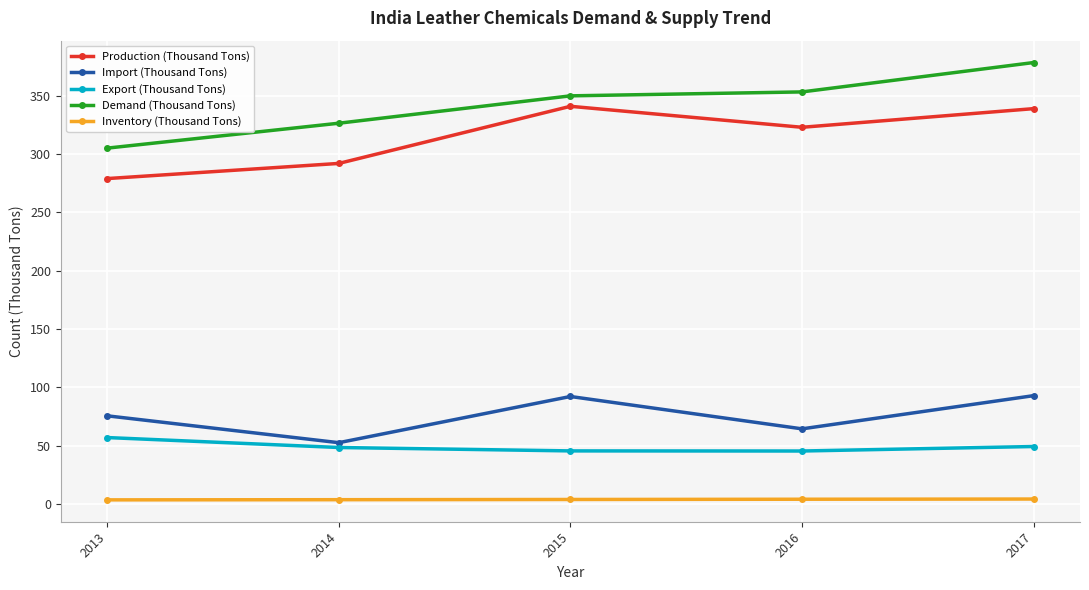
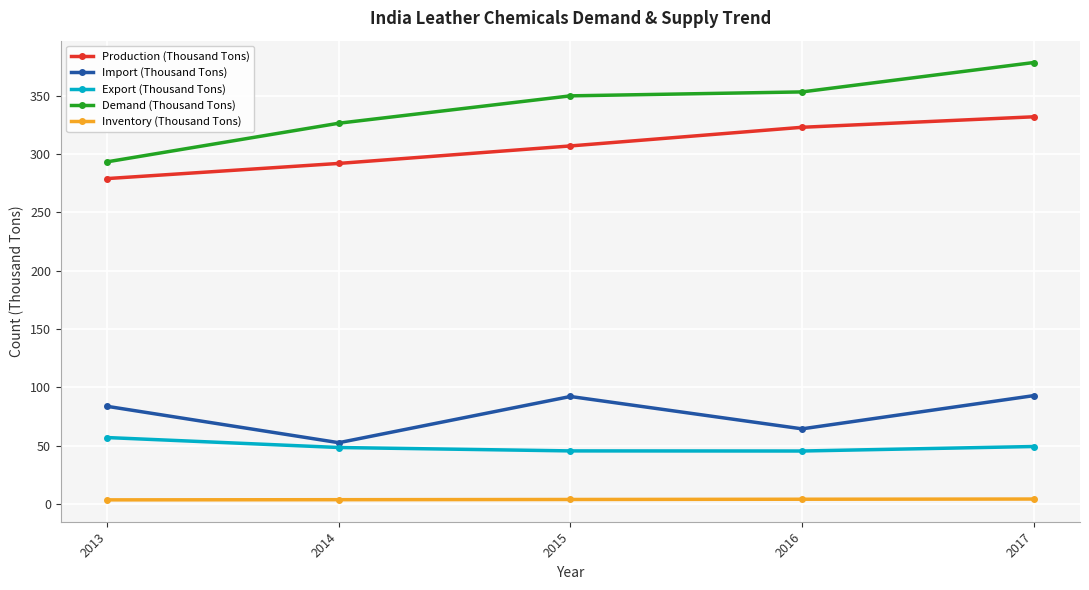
Import (Thousand Tons), 2013: 75 -> 84
Demand (Thousand Tons), 2013: 305 -> 293
Production (Thousand Tons), 2015: 341 -> 307
Production (Thousand Tons), 2017: 339 -> 332
